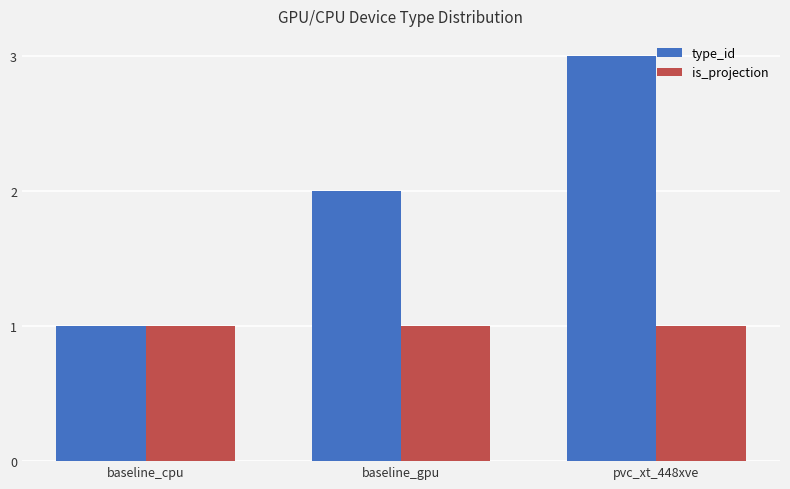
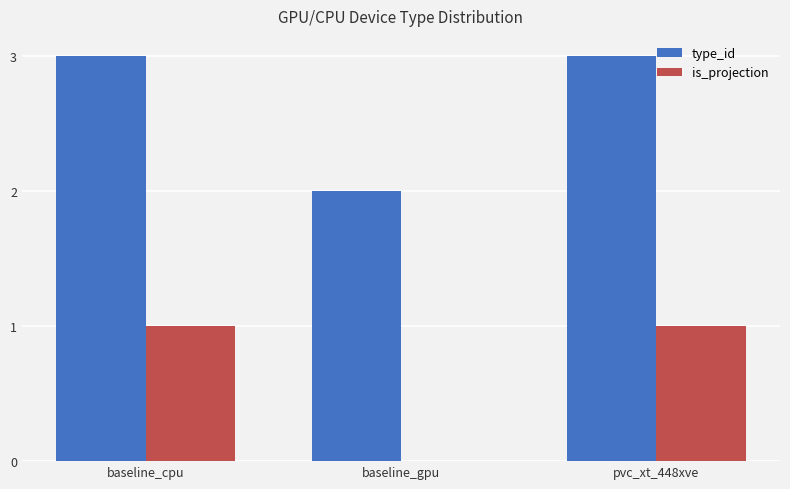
type_id, baseline_cpu: 1 -> 3
is_projection, baseline_gpu: 1 -> 0
